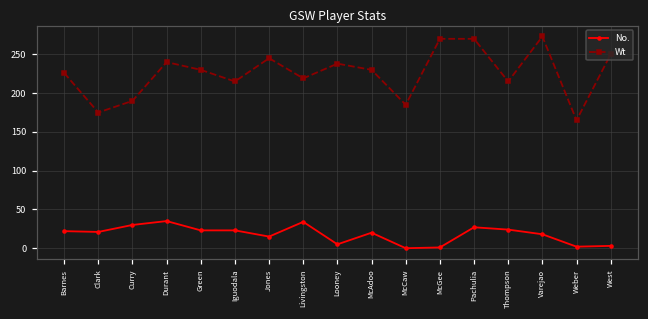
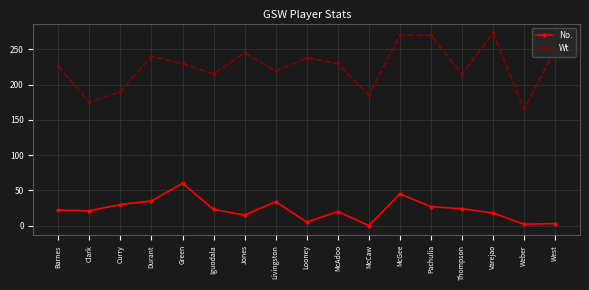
No., Green: 20 -> 60
No., McGee: 0 -> 50
